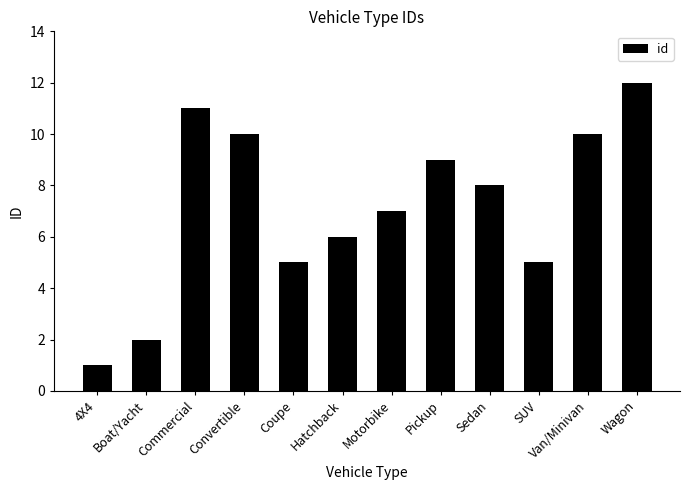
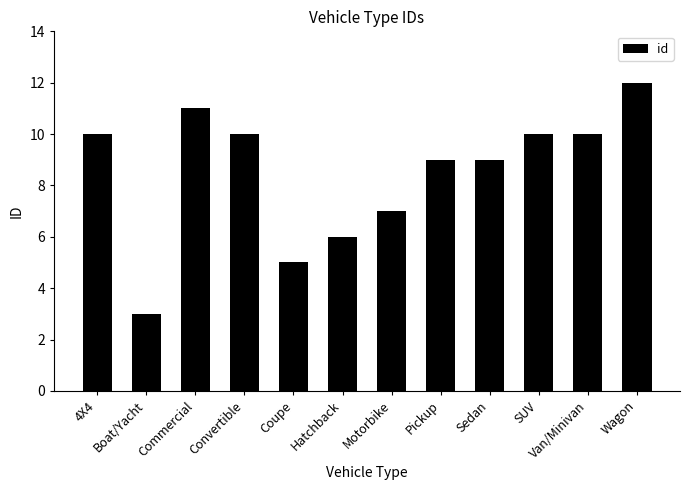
4X4: 1 -> 10
Boat/Yacht: 2 -> 3
Sedan: 8 -> 9
SUV: 5 -> 10
